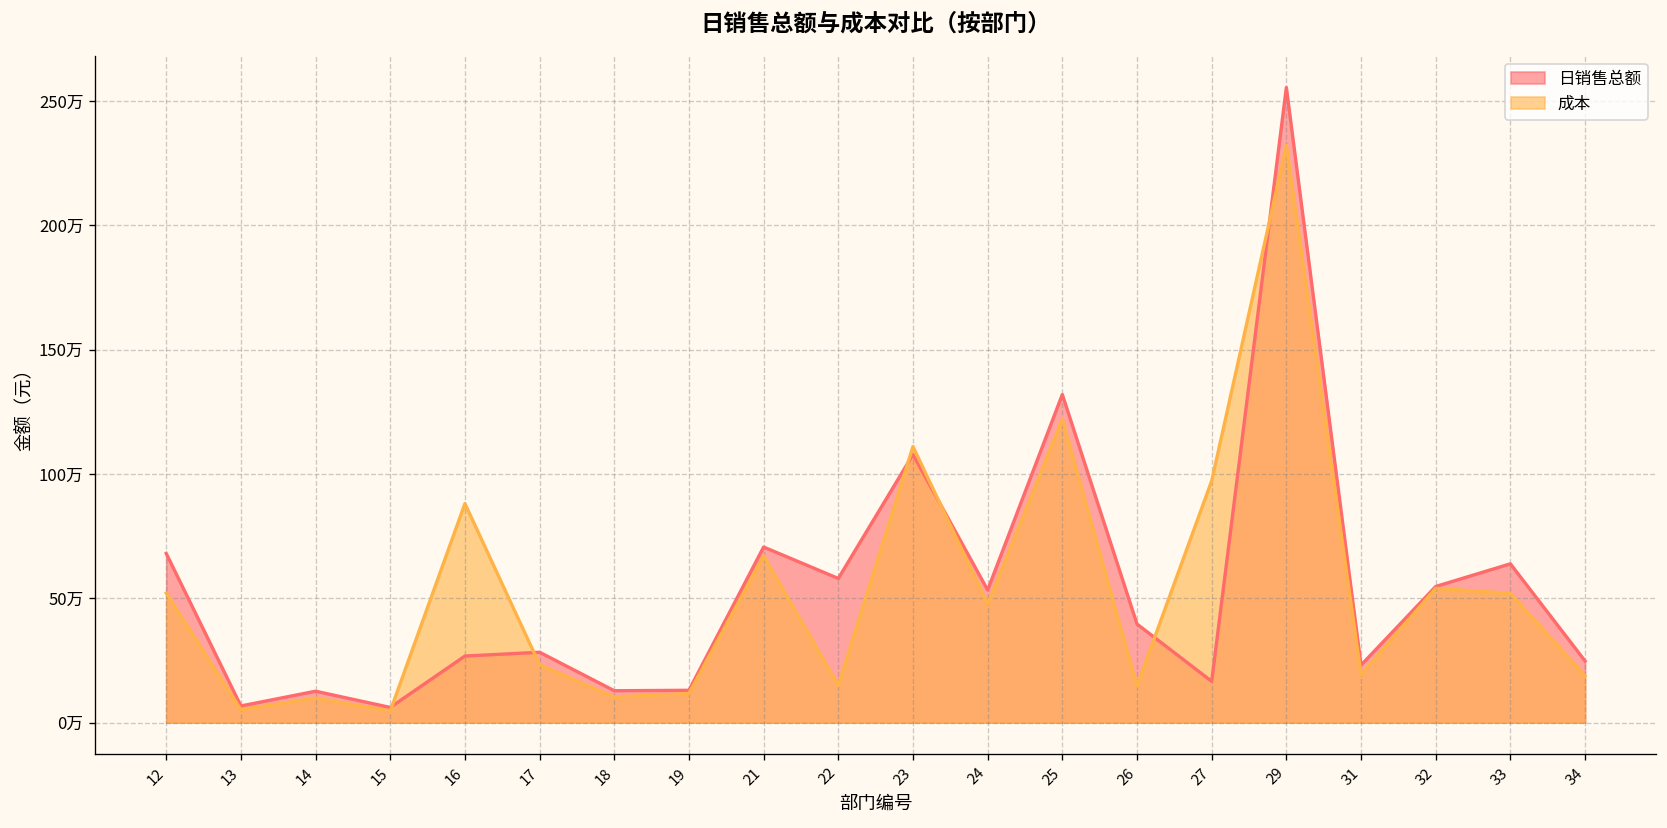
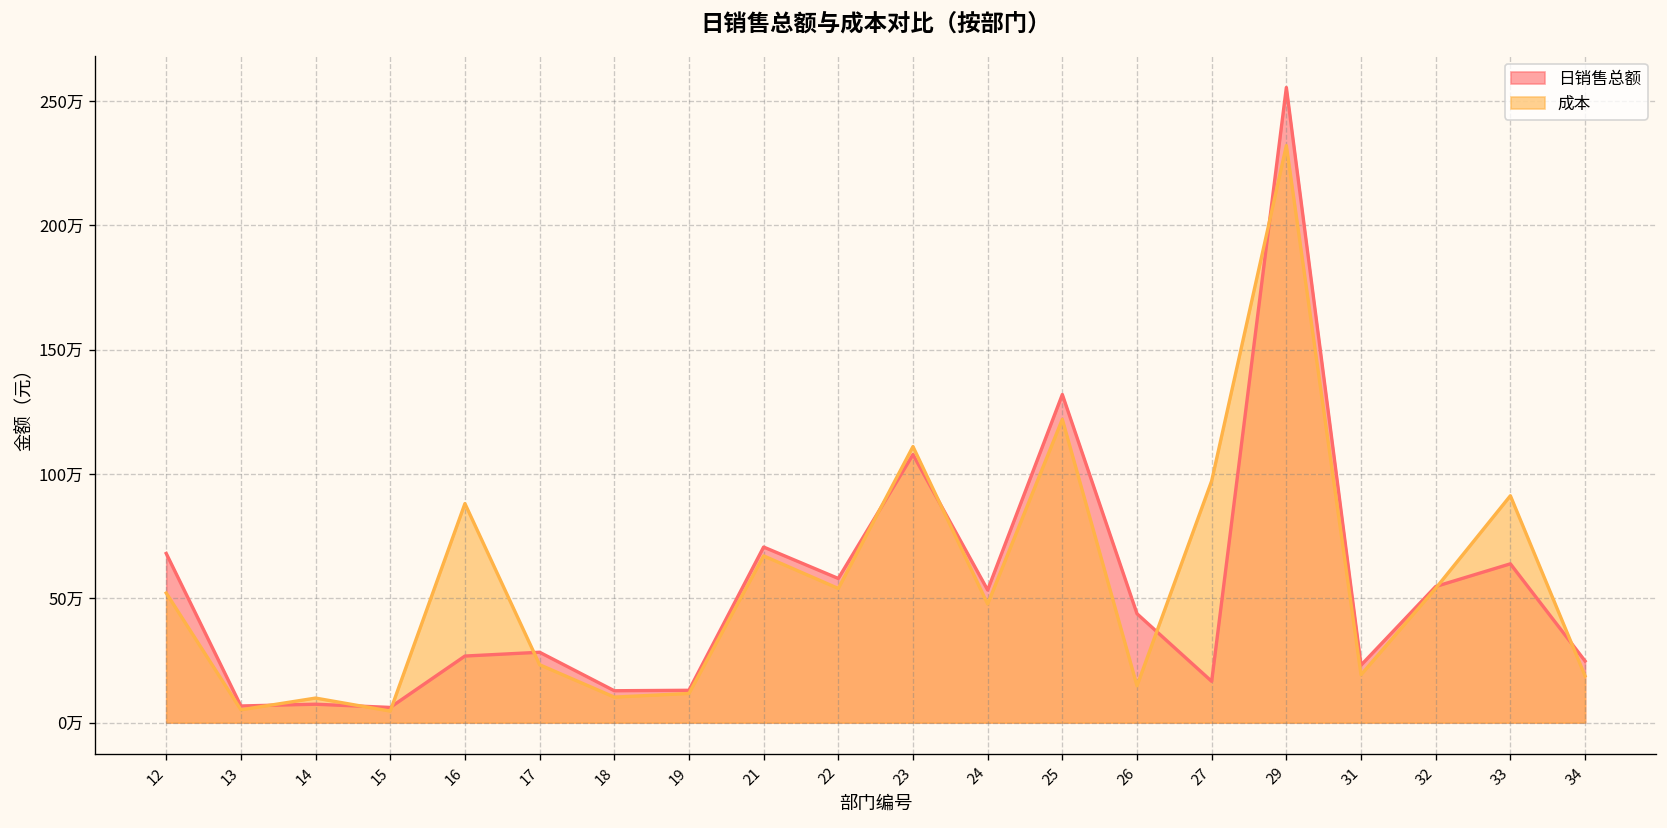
日销售总额, 14: 13万 -> 7万
成本, 22: 15万 -> 54万
日销售总额, 26: 40万 -> 44万
成本, 33: 52万 -> 91万
